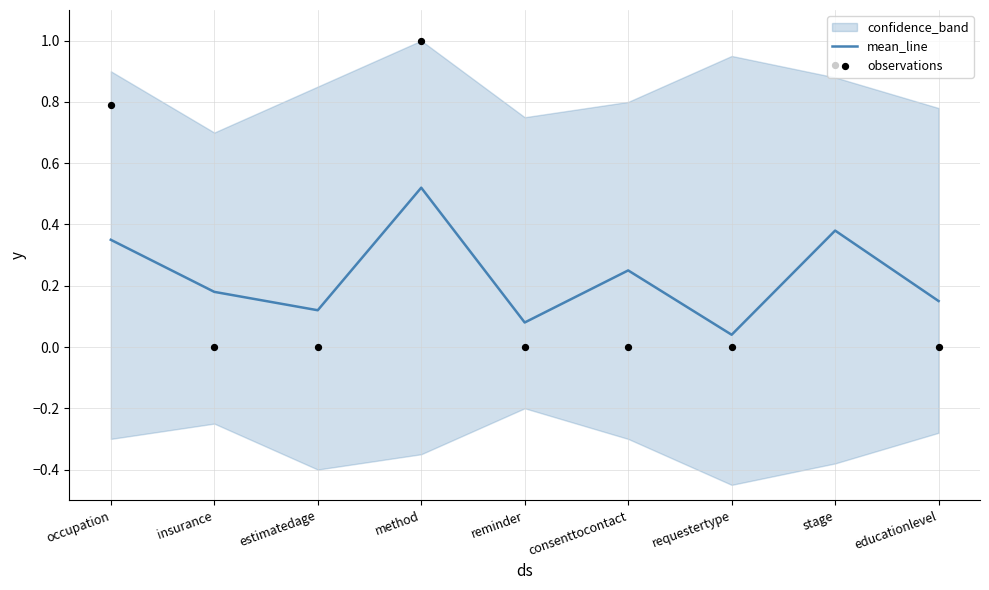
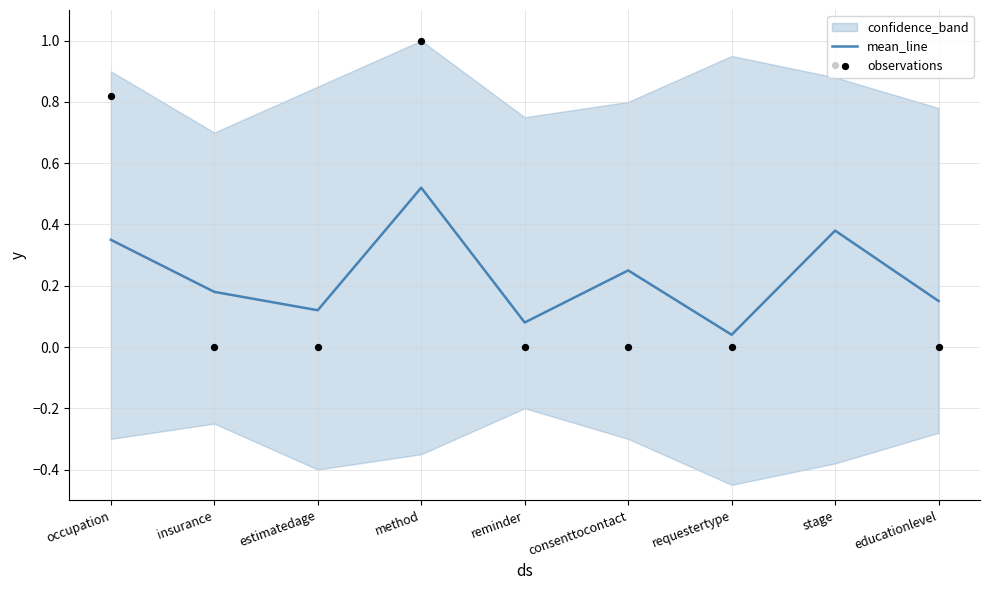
observations, occupation: 0.79 -> 0.82
